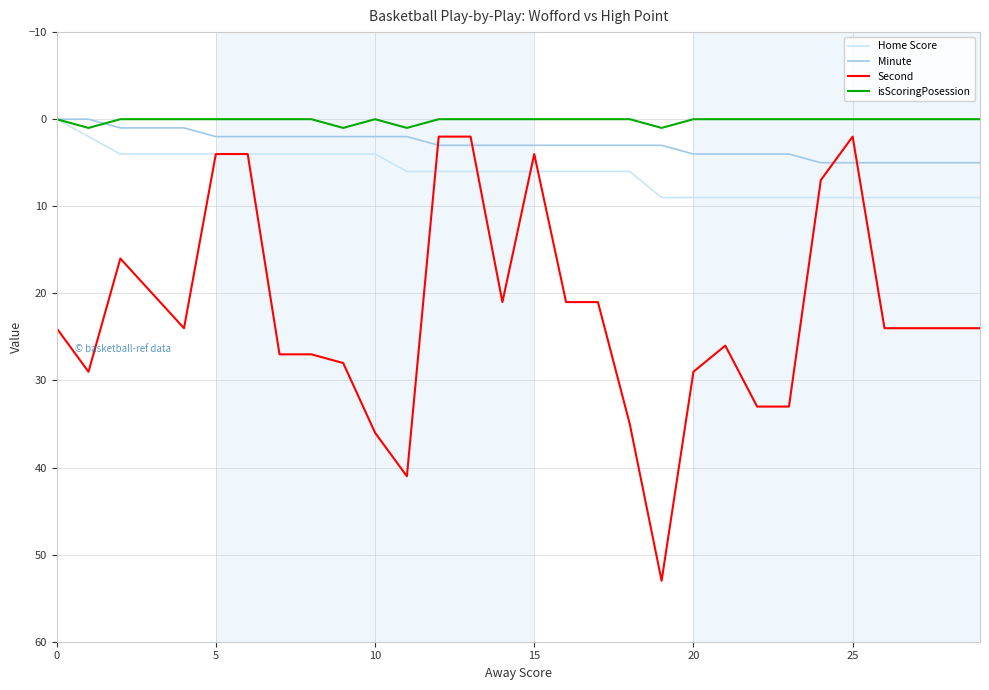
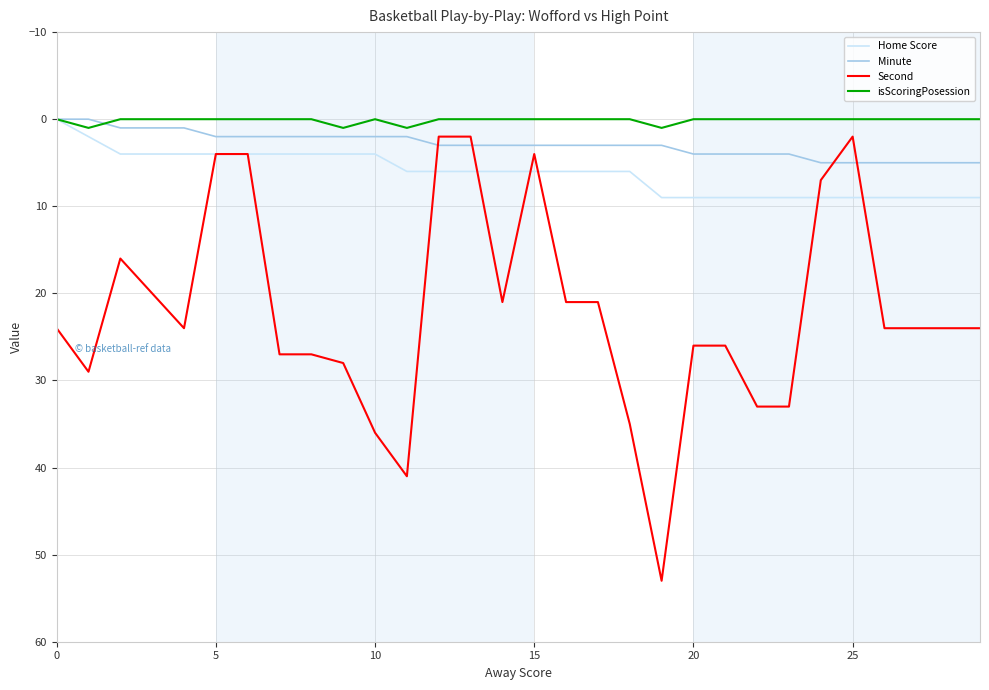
Second, 20: 29 -> 26
